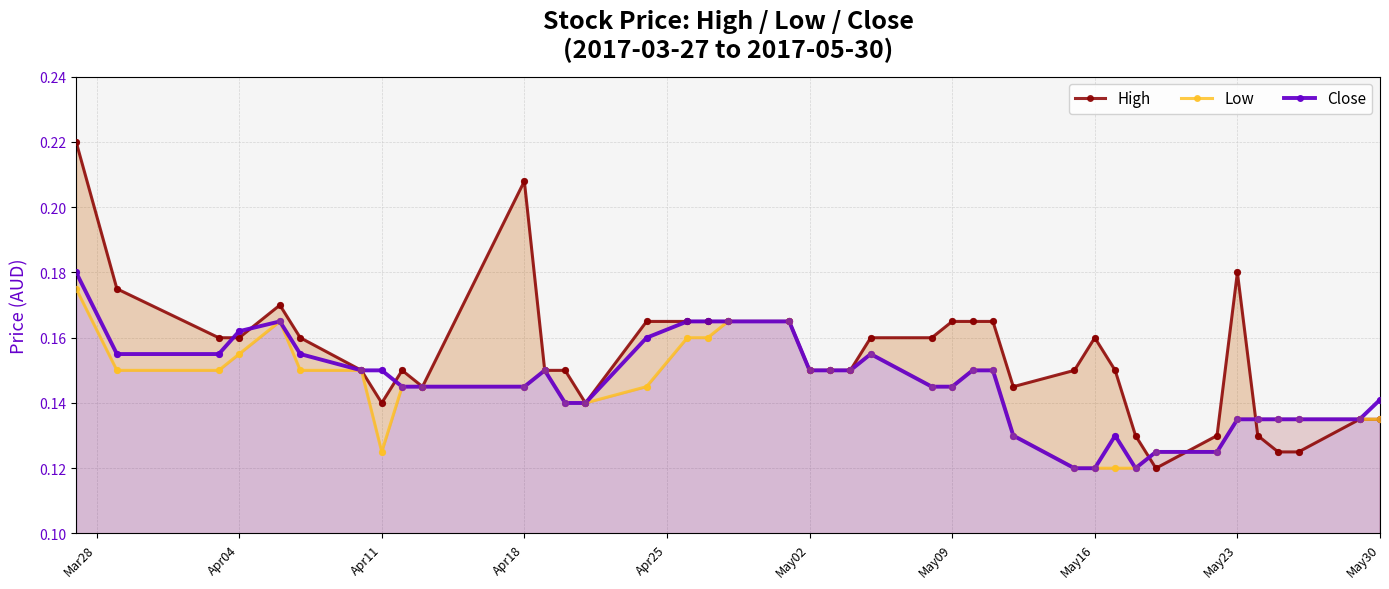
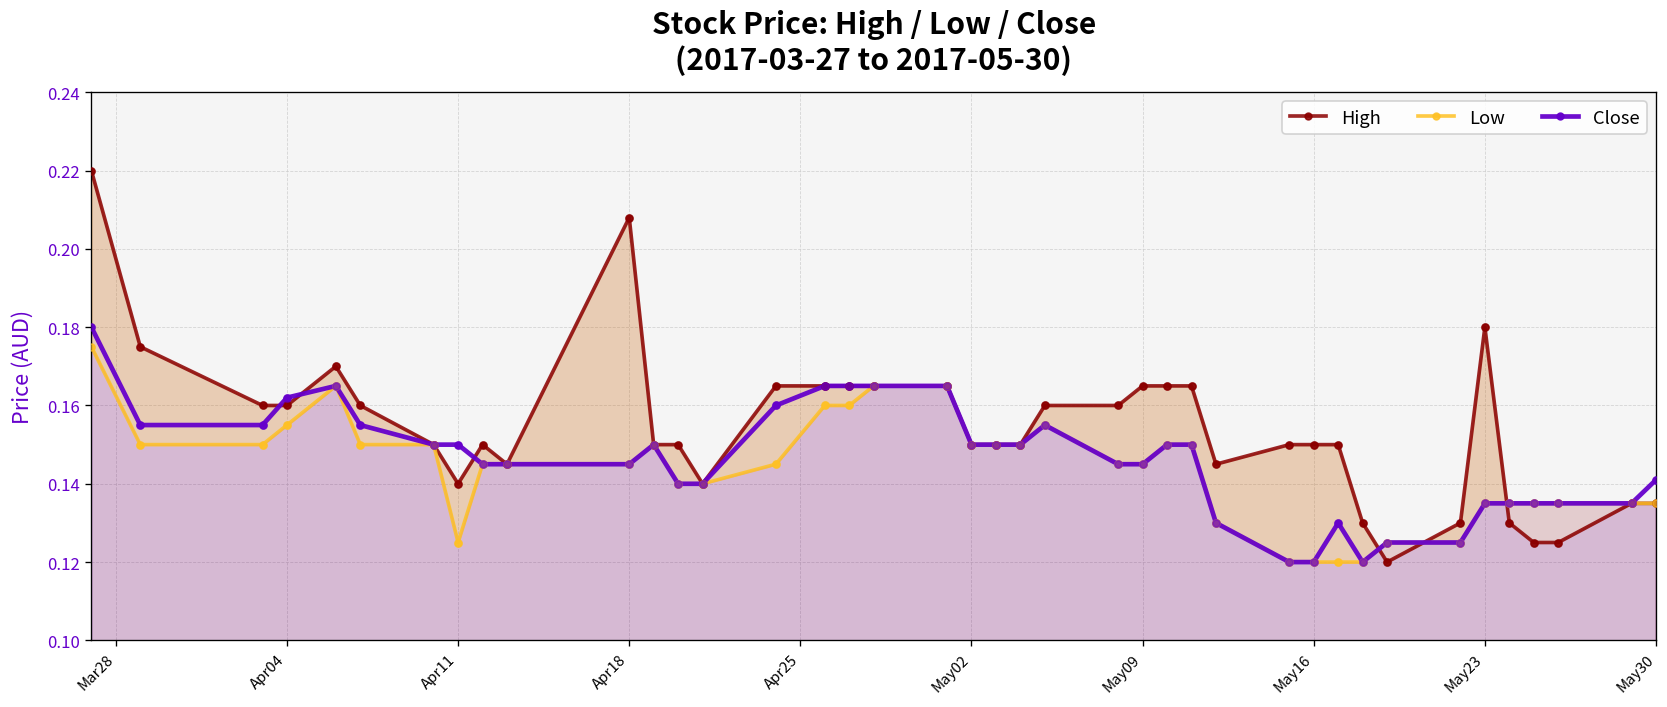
High, May16: 0.16 -> 0.15
